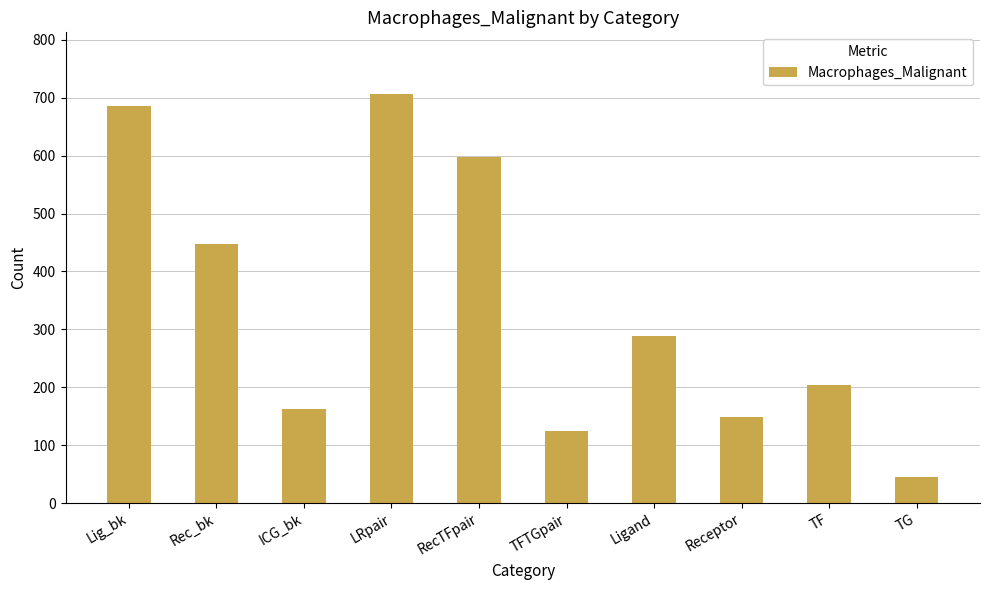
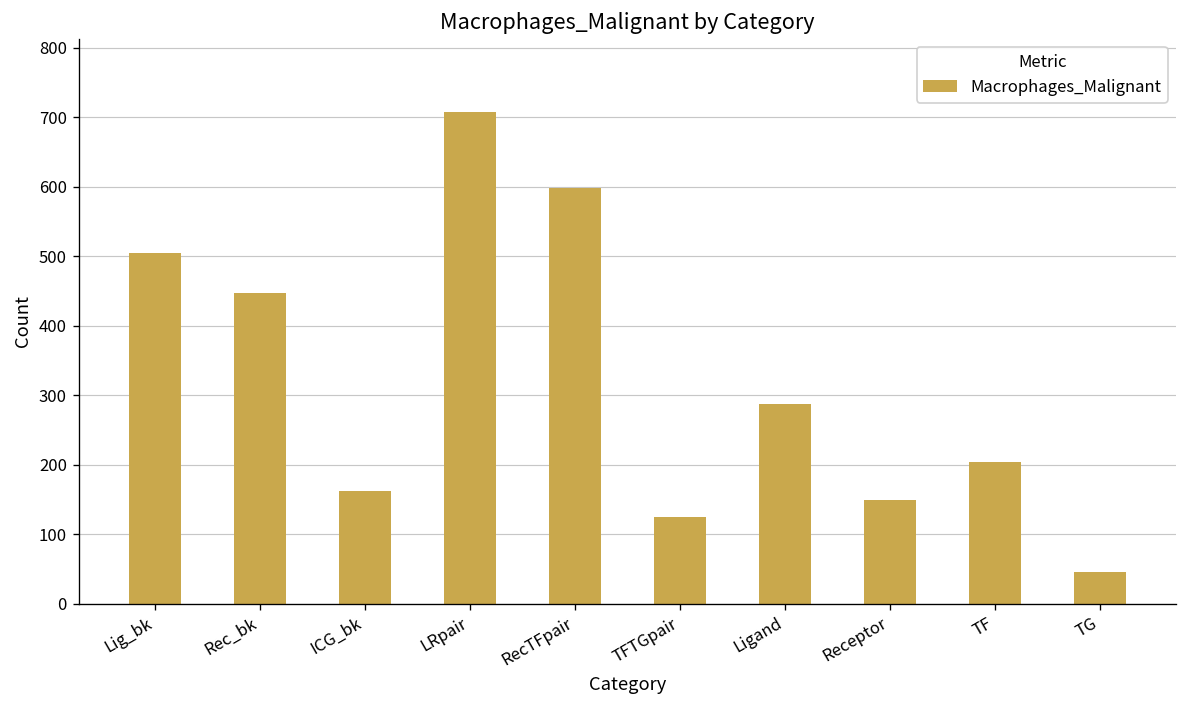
Lig_bk: 690 -> 510
